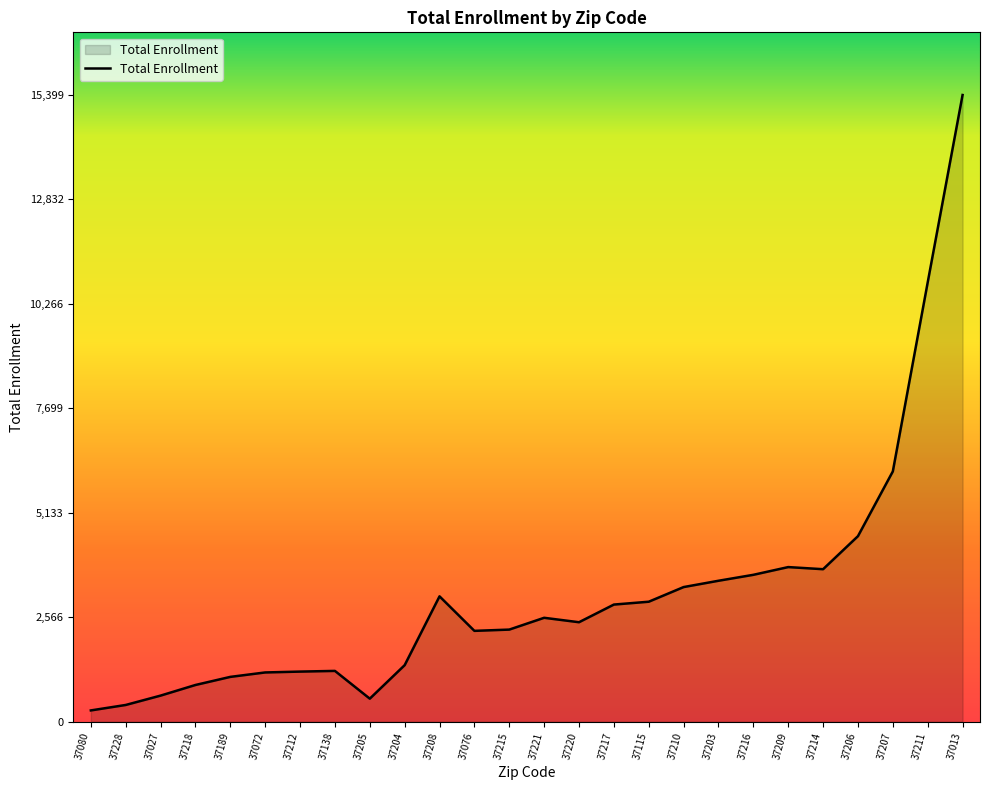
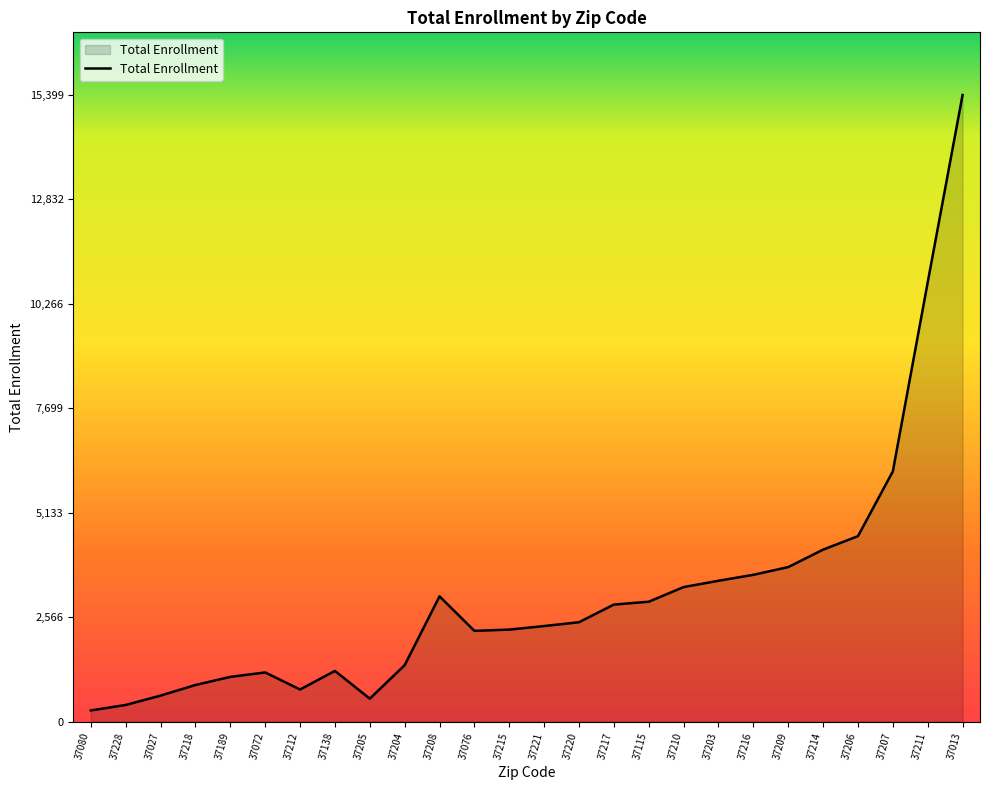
37212: 1,200 -> 800
37221: 2,600 -> 2,400
37214: 3,700 -> 4,200
